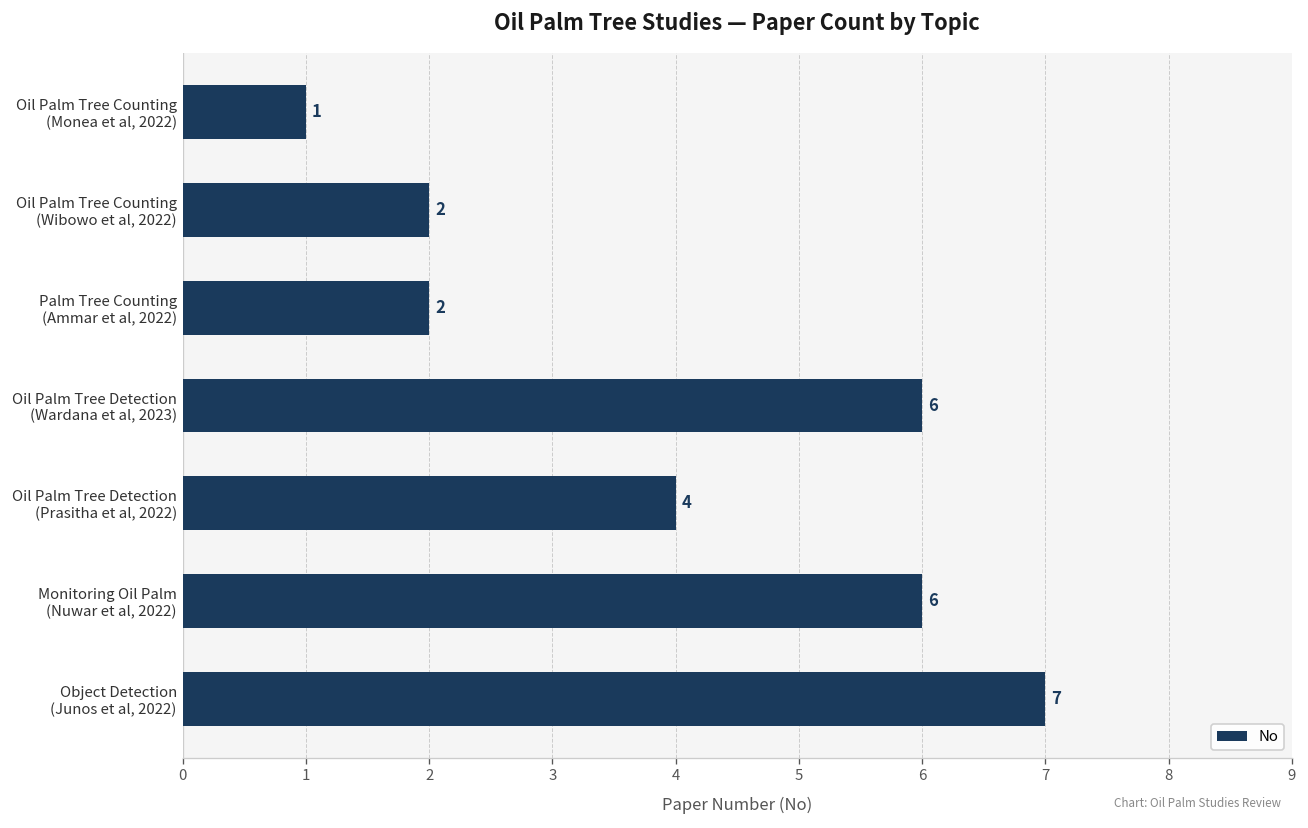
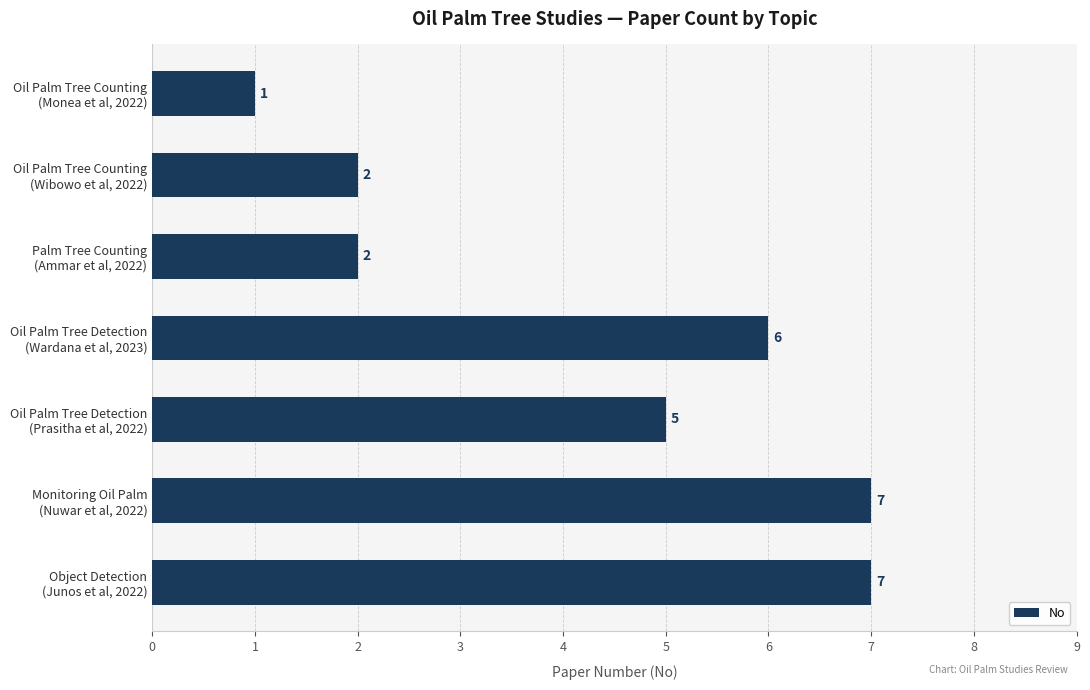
Oil Palm Tree Detection (Prasitha et al, 2022): 4 -> 5
Monitoring Oil Palm (Nuwar et al, 2022): 6 -> 7
